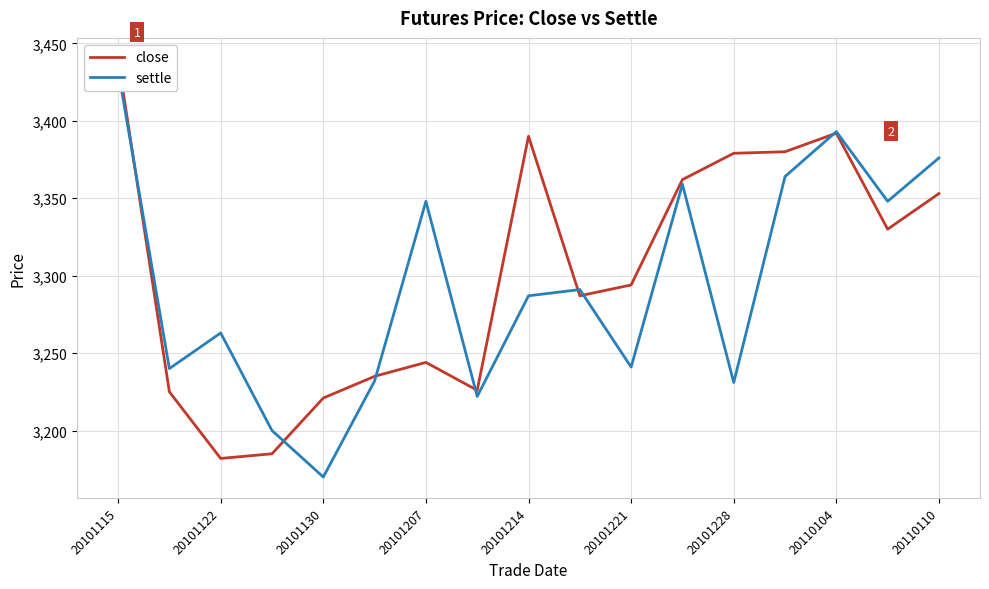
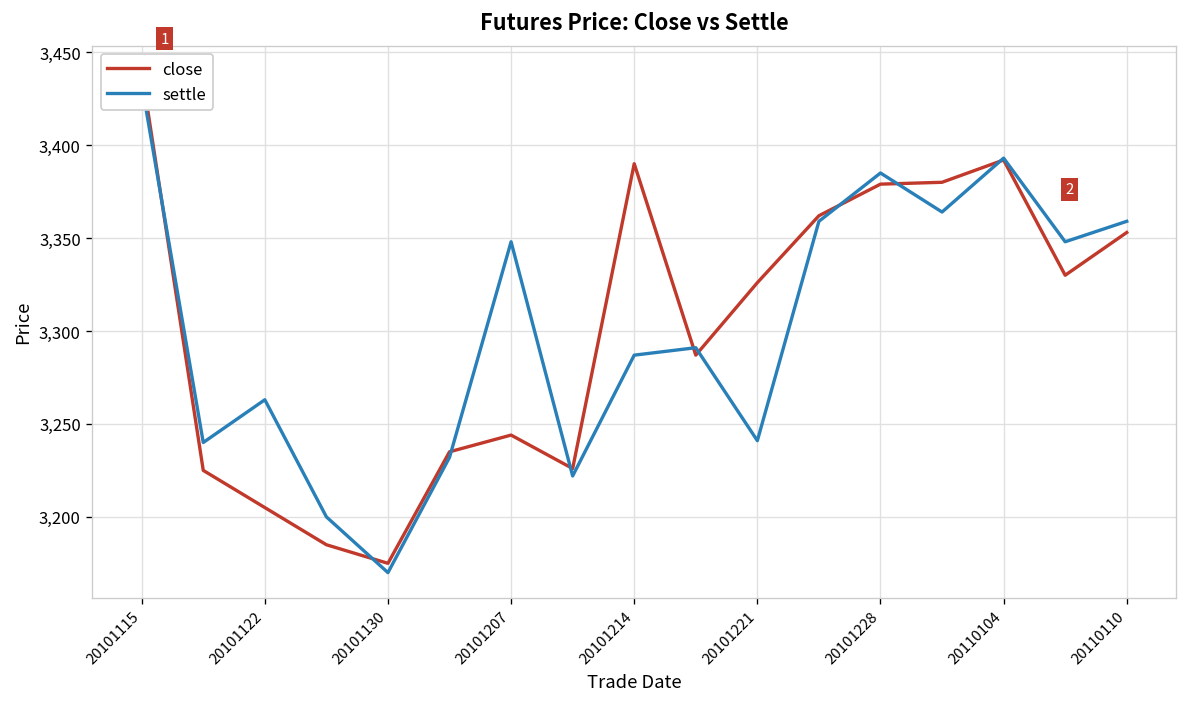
close, 20101122: 3,182 -> 3,205
close, 20101130: 3,221 -> 3,175
close, 20101221: 3,294 -> 3,326
settle, 20101228: 3,231 -> 3,385
settle, 20110110: 3,376 -> 3,359
